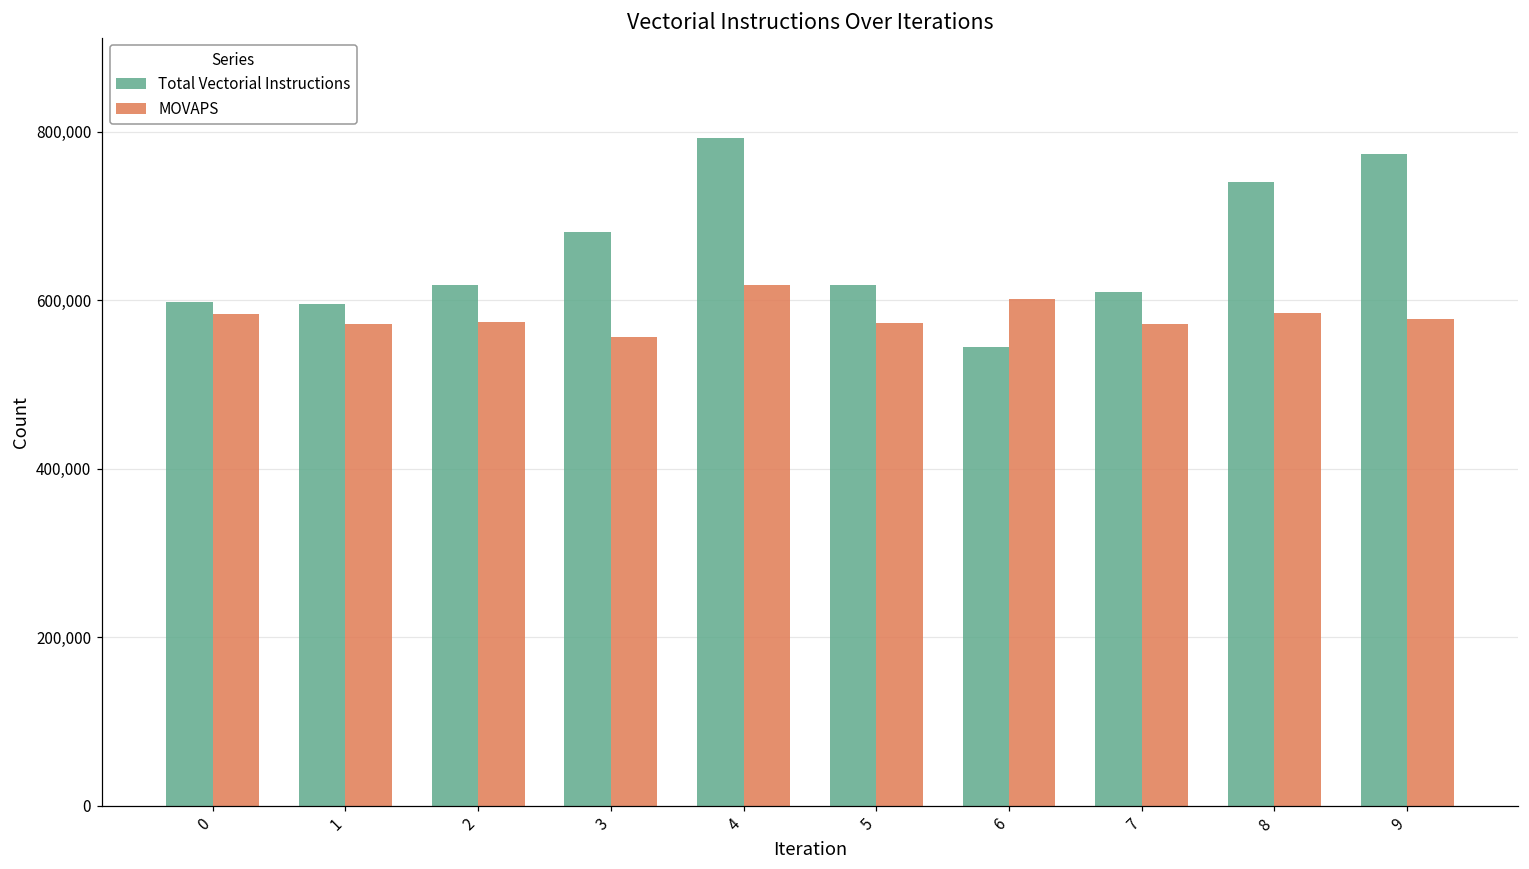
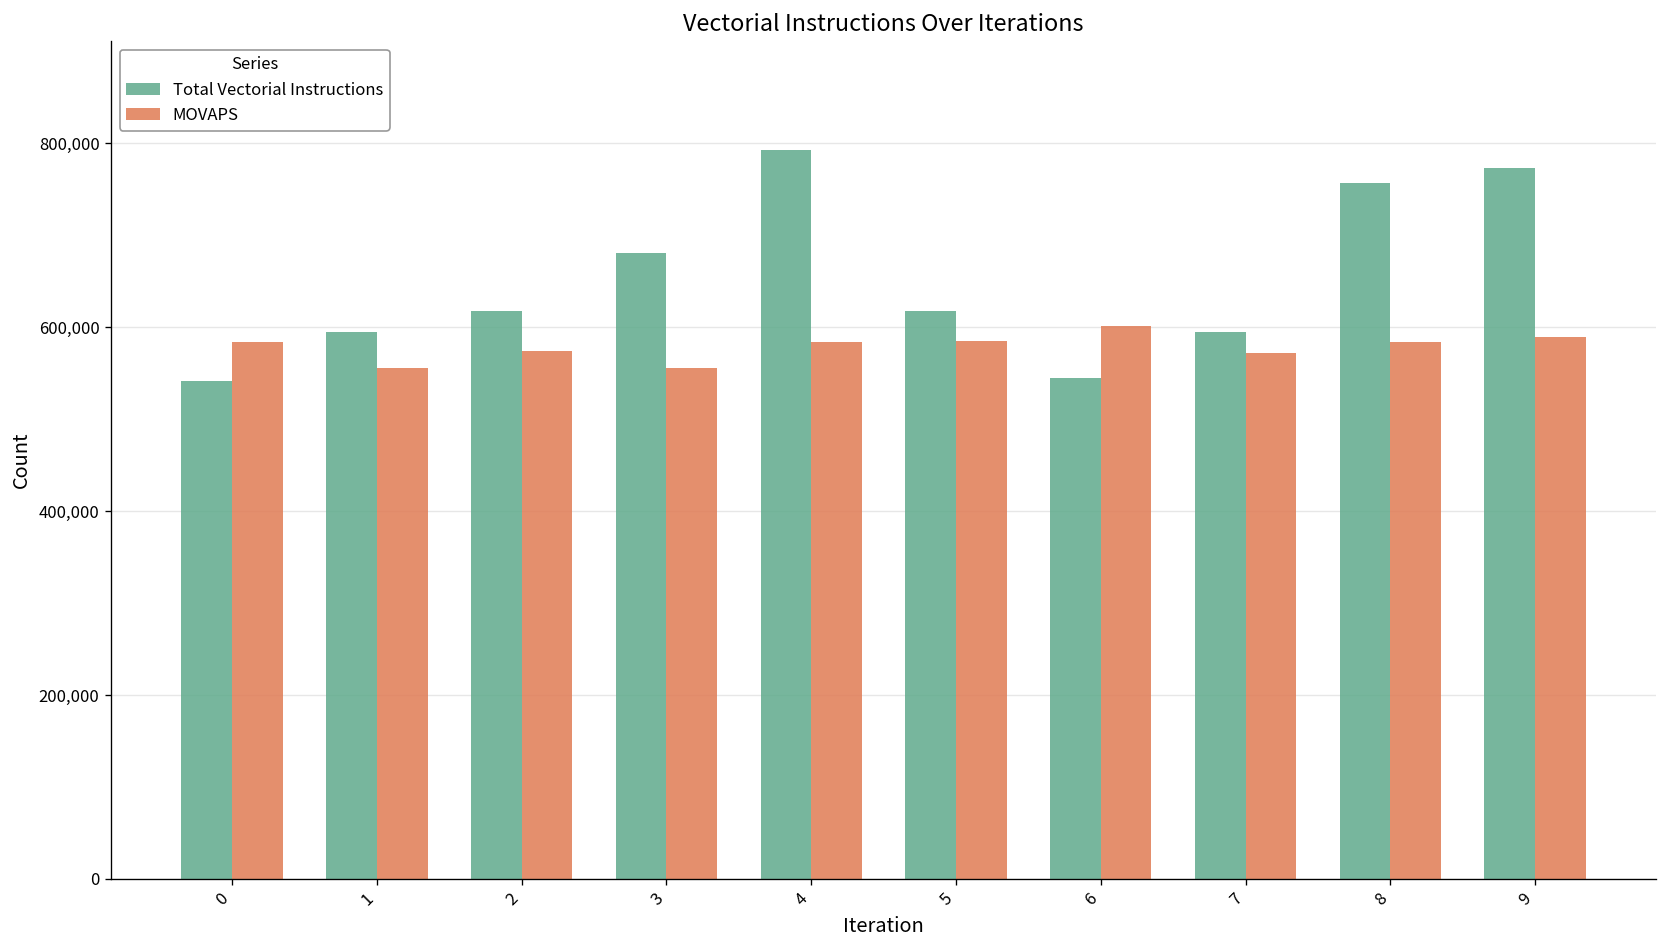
Total Vectorial Instructions, 0: 600,000 -> 540,000
MOVAPS, 1: 570,000 -> 560,000
MOVAPS, 4: 620,000 -> 580,000
MOVAPS, 5: 570,000 -> 590,000
Total Vectorial Instructions, 7: 610,000 -> 590,000
Total Vectorial Instructions, 8: 740,000 -> 760,000
MOVAPS, 9: 580,000 -> 590,000
